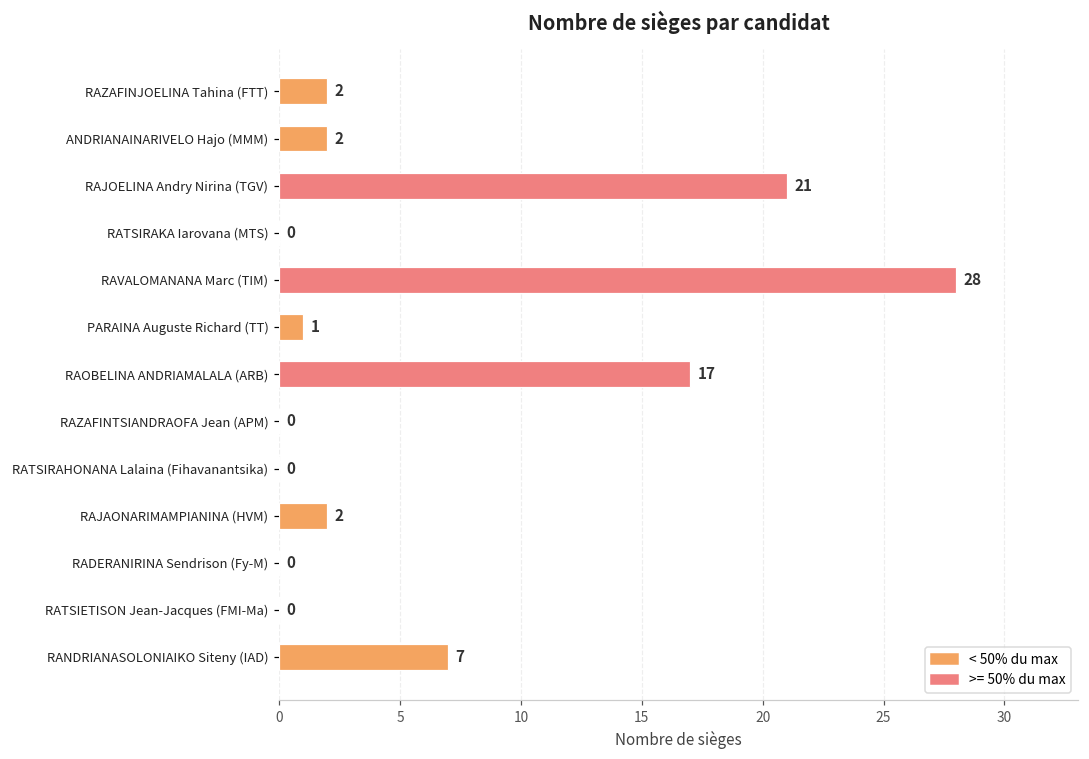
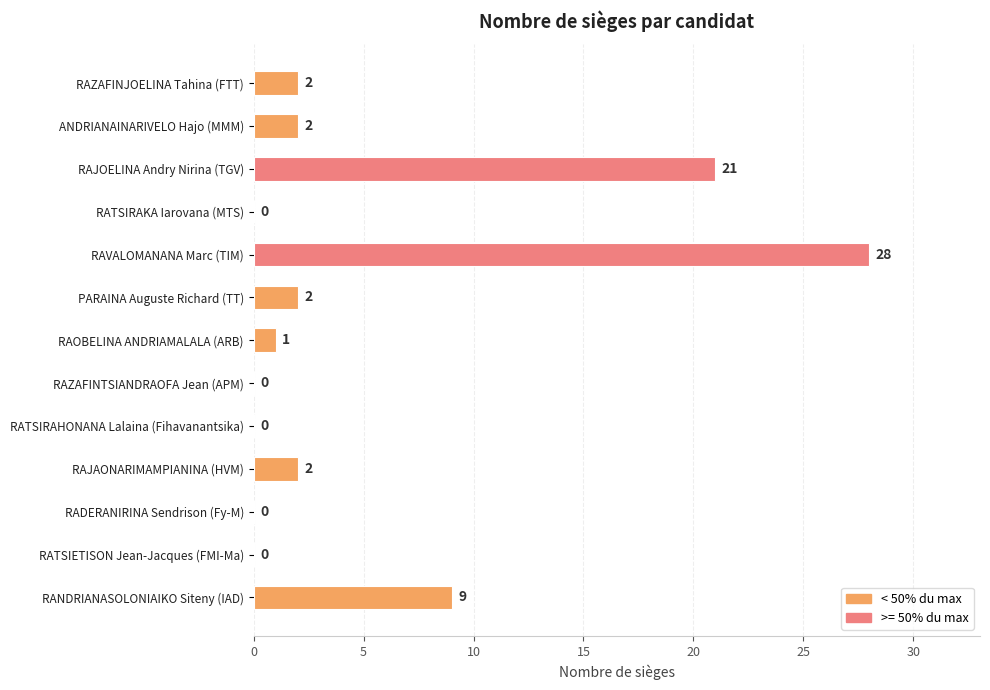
PARAINA Auguste Richard (TT): 1 -> 2
RAOBELINA ANDRIAMALALA (ARB): 17 -> 1
RANDRIANASOLONIAIKO Siteny (IAD): 7 -> 9
